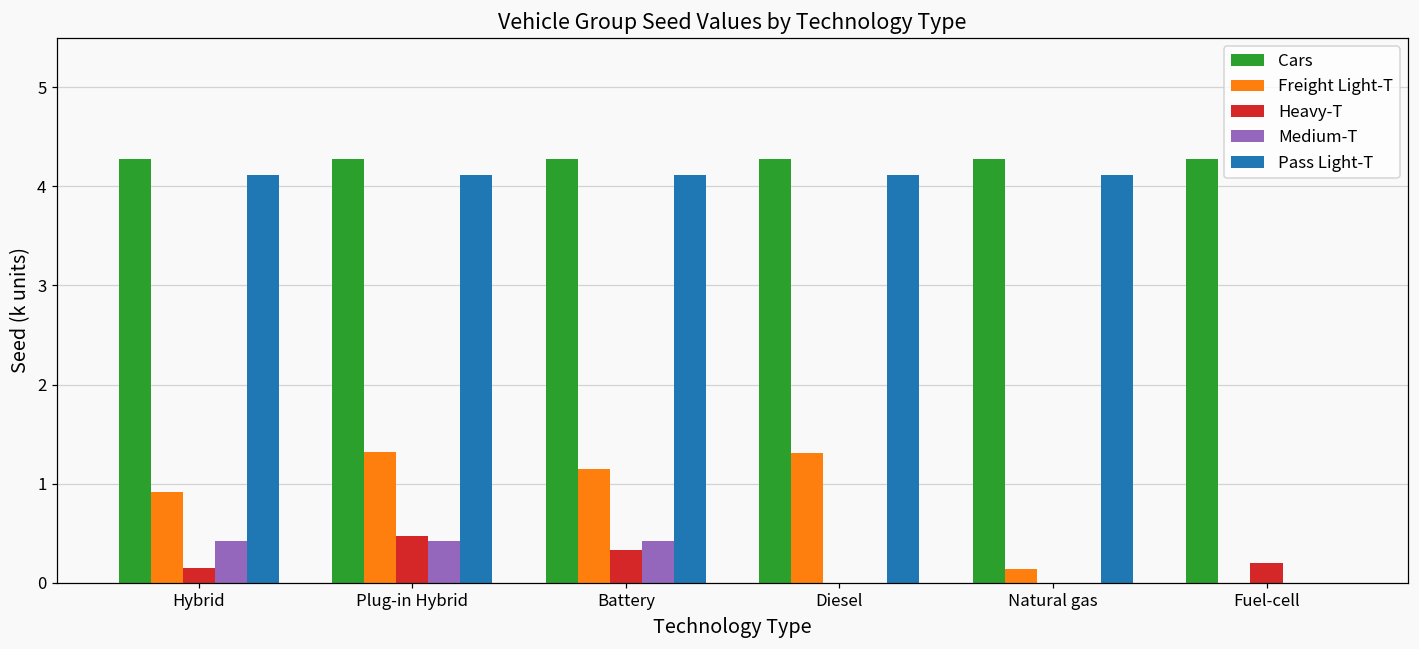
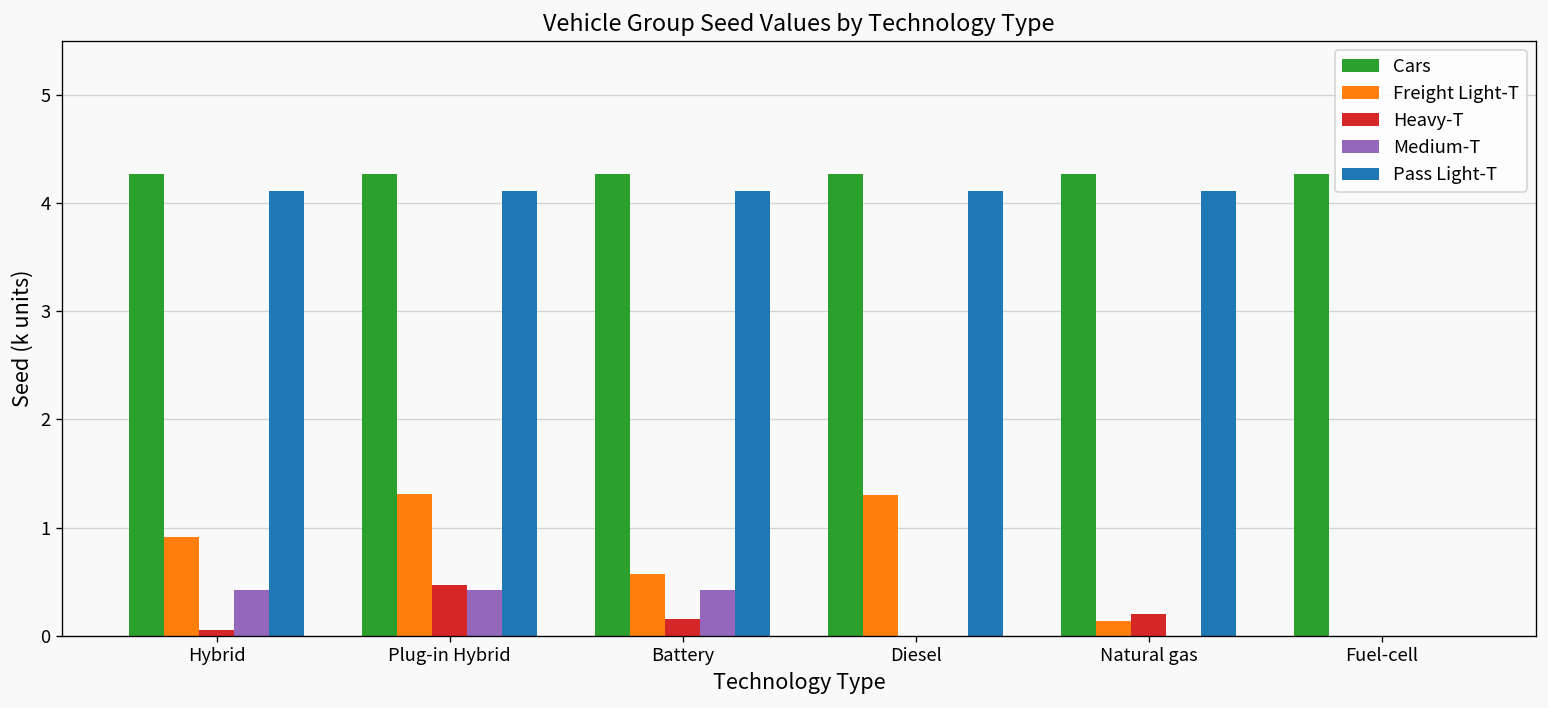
Heavy-T, Hybrid: 0.2 -> 0.1
Freight Light-T, Battery: 1.1 -> 0.6
Heavy-T, Battery: 0.3 -> 0.2
Heavy-T, Natural gas: 0.0 -> 0.2
Heavy-T, Fuel-cell: 0.2 -> 0.0
